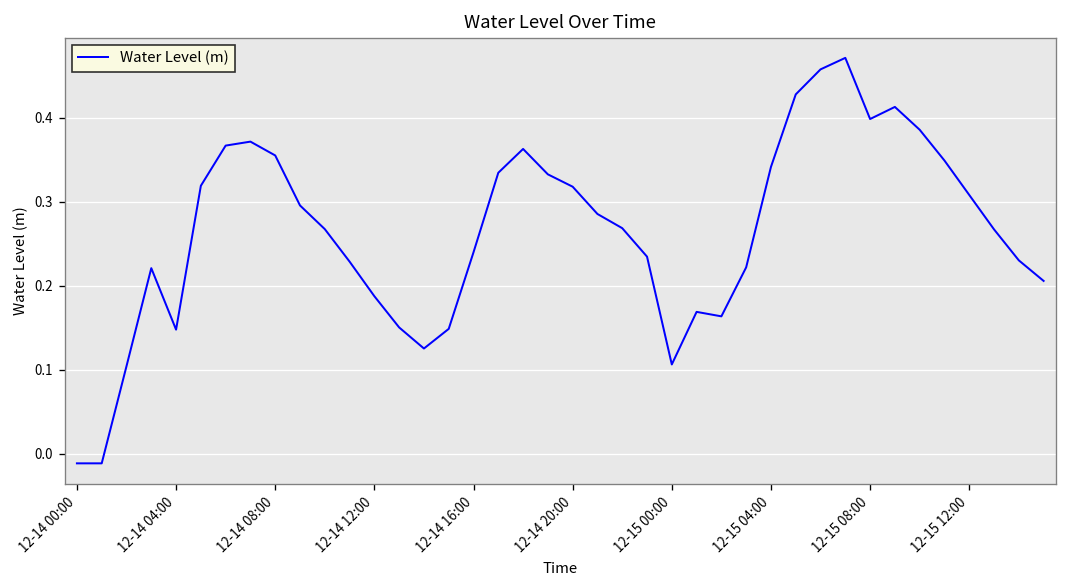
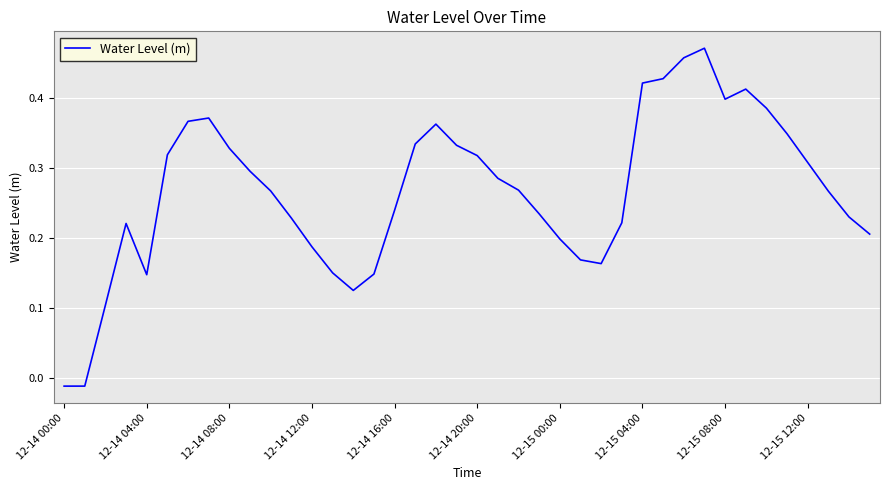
12-14 08:00: 0.35 -> 0.33
12-15 00:00: 0.11 -> 0.20
12-15 04:00: 0.34 -> 0.42
